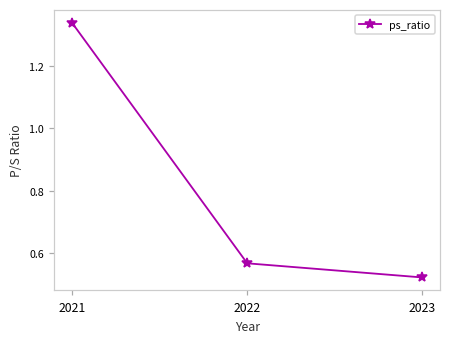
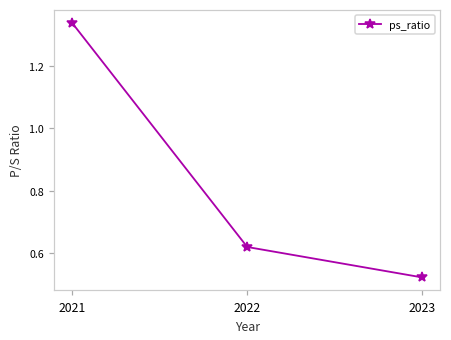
2022: 0.57 -> 0.62
